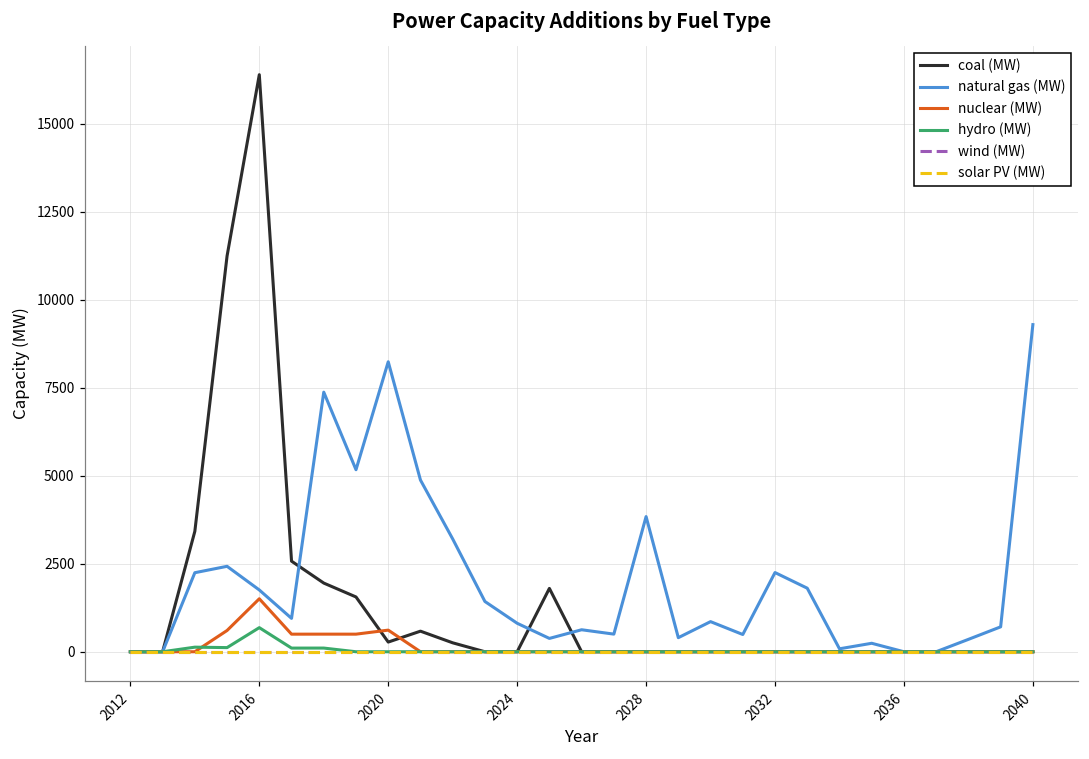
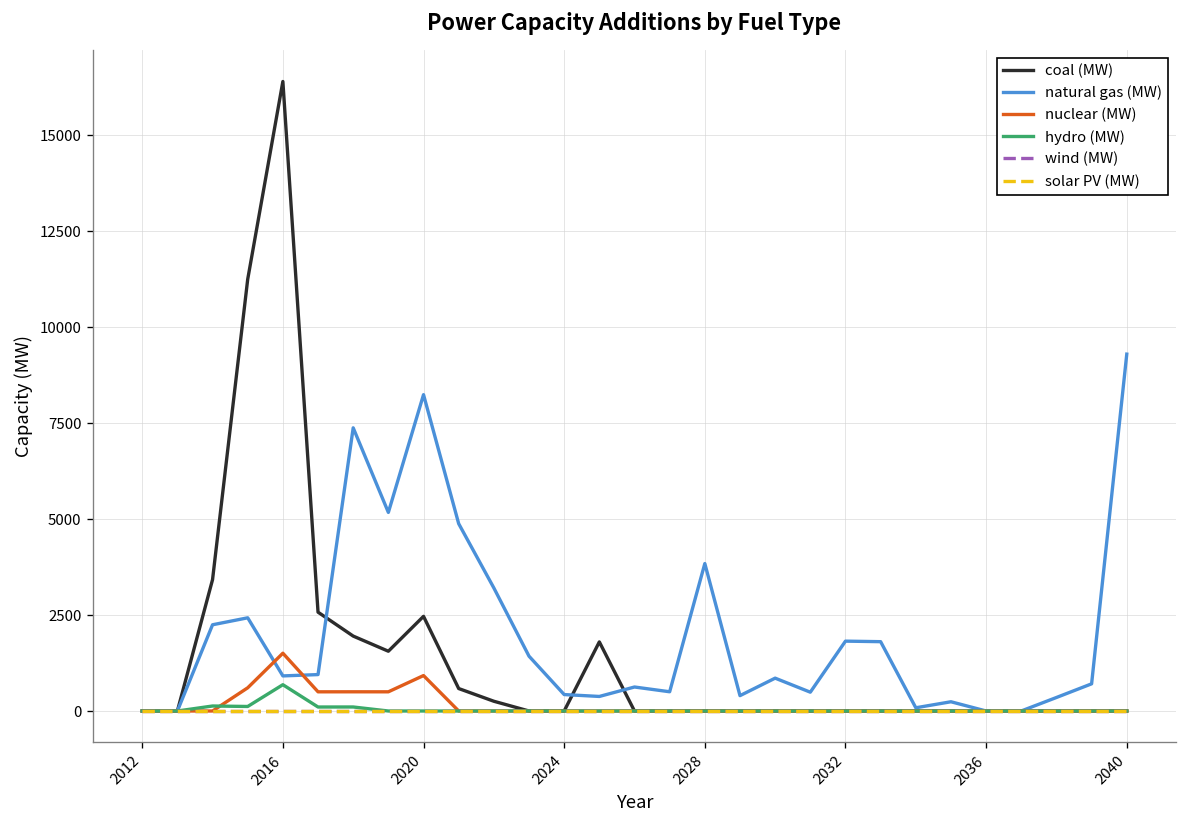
natural gas (MW), 2016: 1800 -> 900
coal (MW), 2020: 300 -> 2500
nuclear (MW), 2020: 600 -> 900
natural gas (MW), 2024: 800 -> 400
natural gas (MW), 2032: 2300 -> 1800
